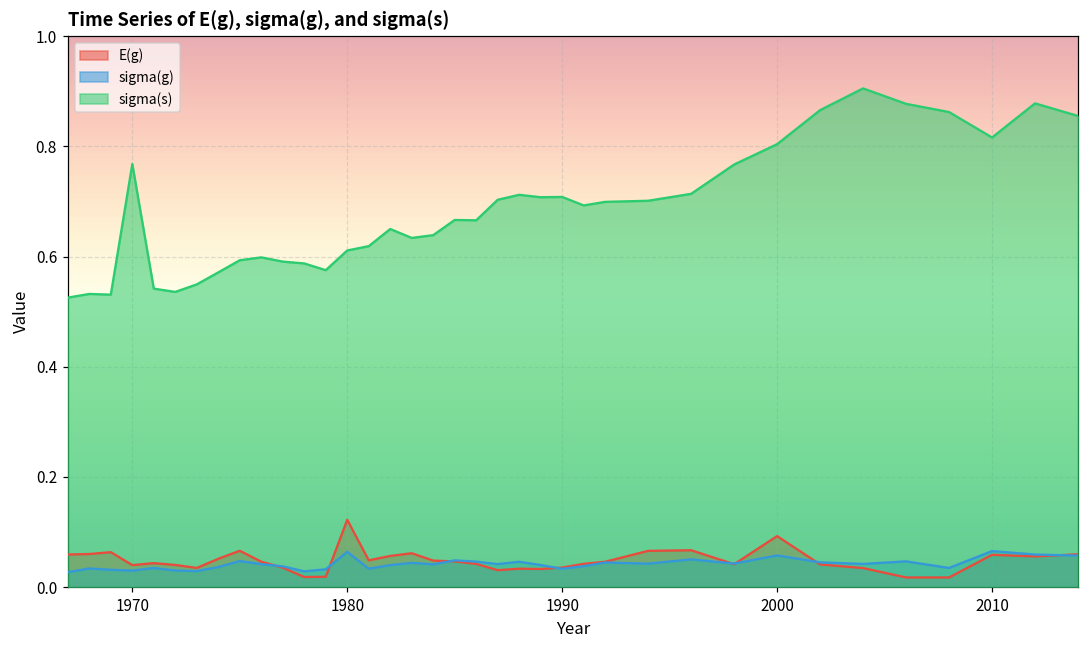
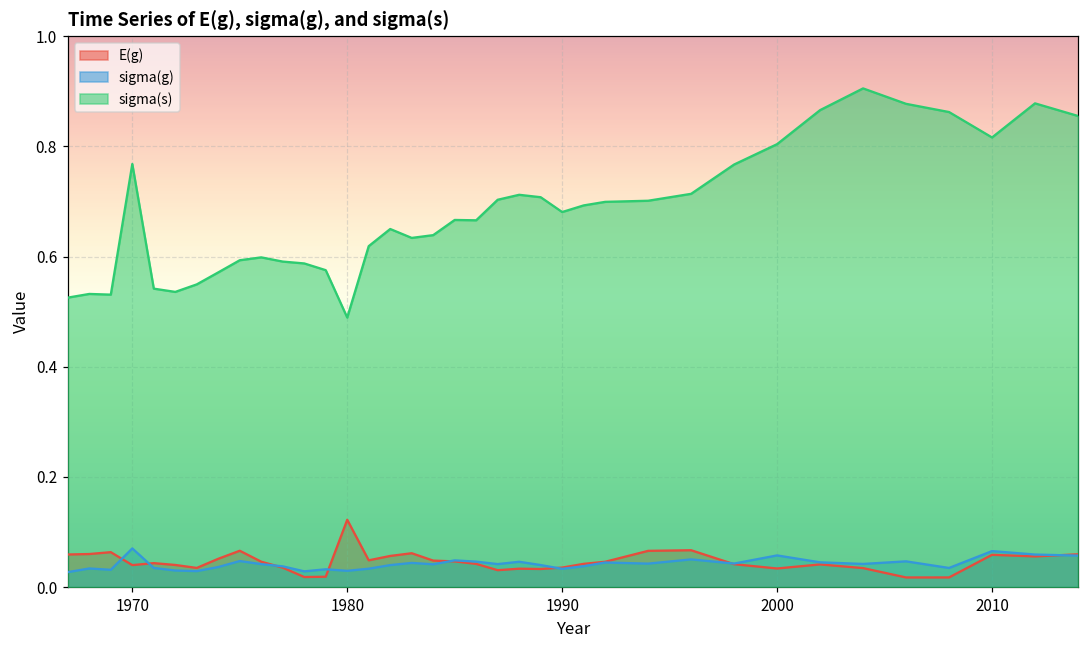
sigma(g), 1970: 0.03 -> 0.07
sigma(g), 1980: 0.06 -> 0.03
sigma(s), 1980: 0.61 -> 0.49
sigma(s), 1990: 0.71 -> 0.68
E(g), 2000: 0.09 -> 0.03
